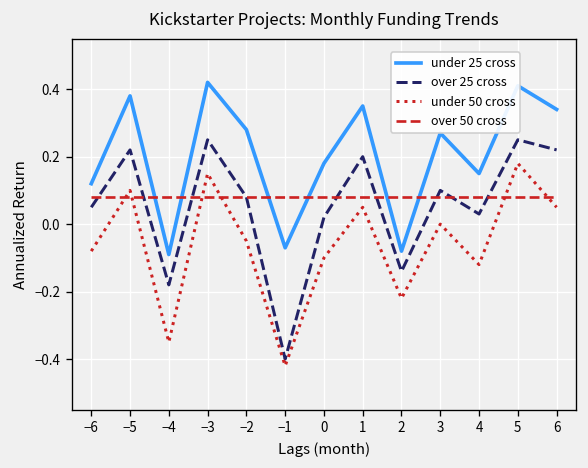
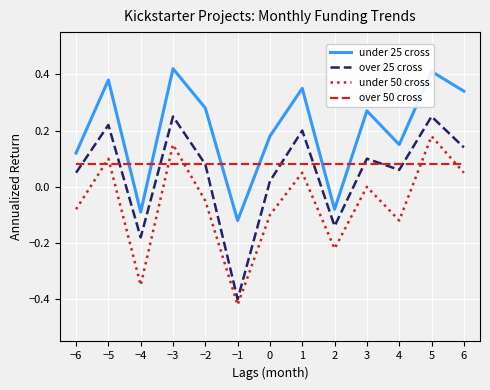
under 25 cross, −1: -0.07 -> -0.12
over 25 cross, 4: 0.03 -> 0.06
over 25 cross, 6: 0.22 -> 0.14
